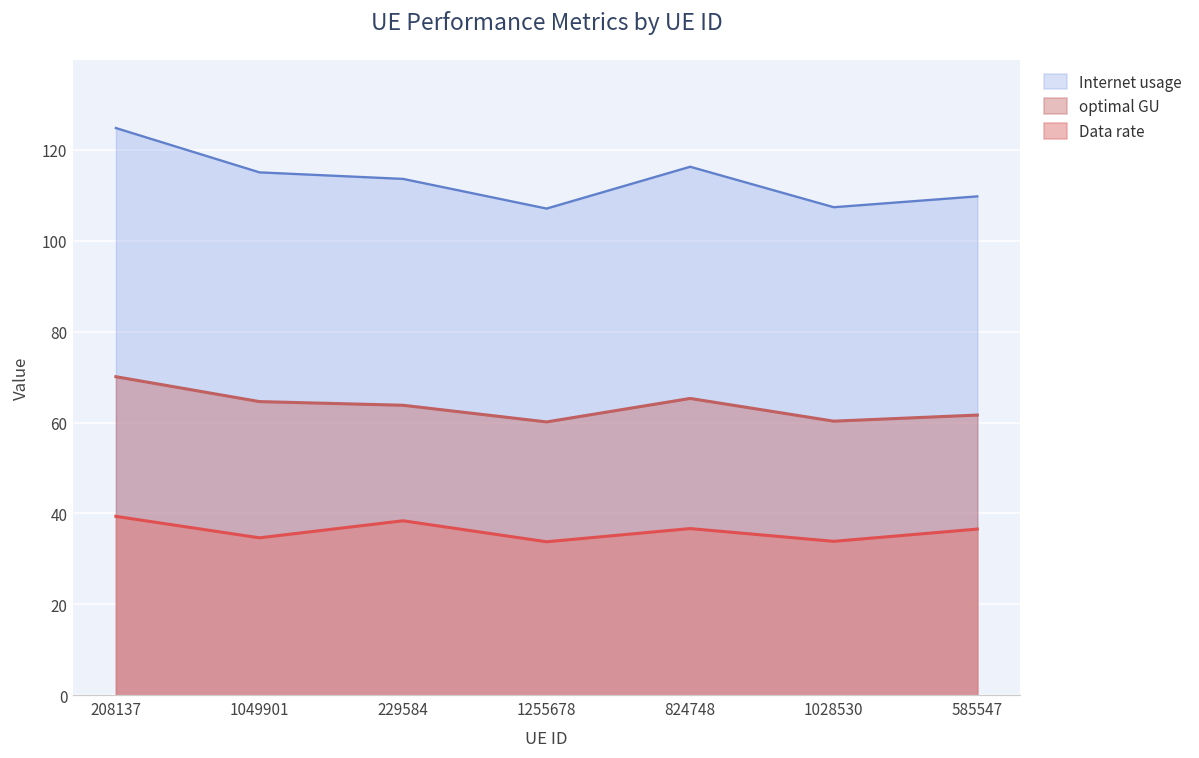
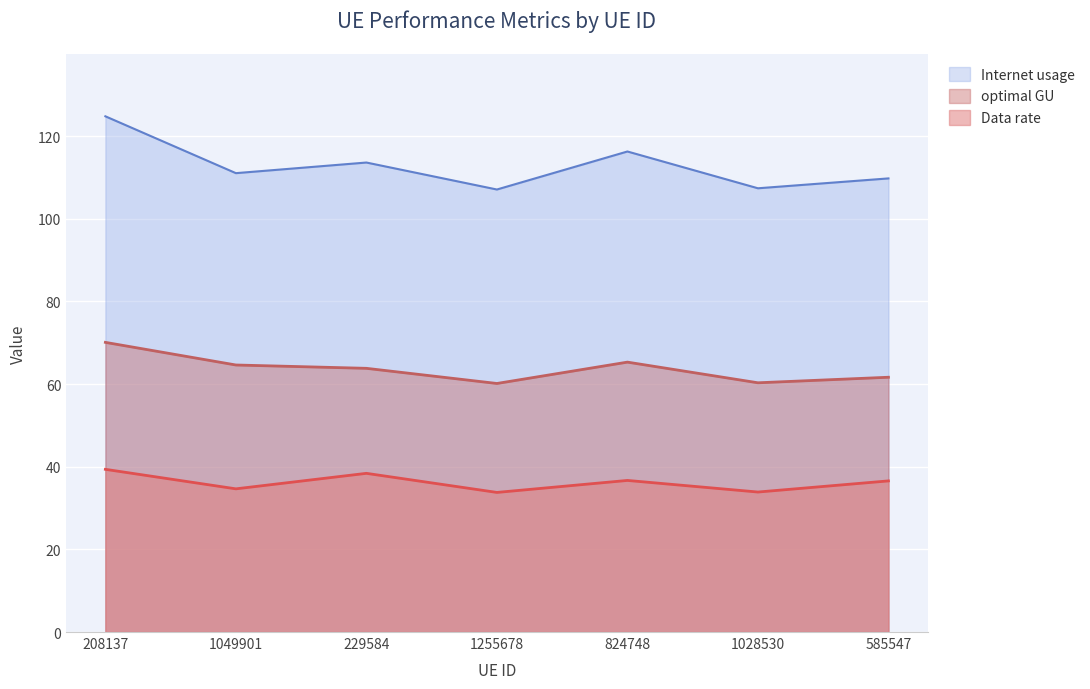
Internet usage, 1049901: 115 -> 111
